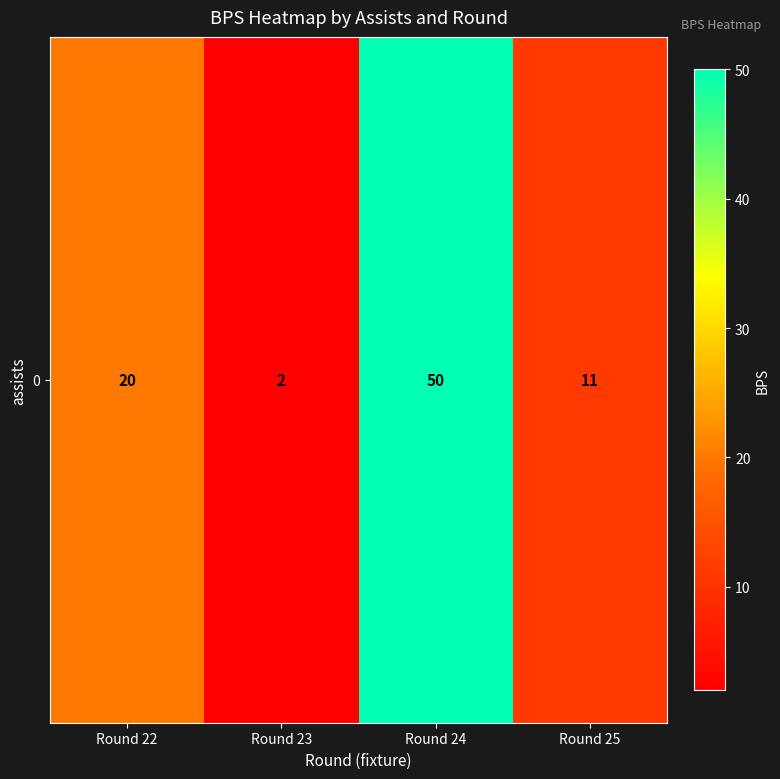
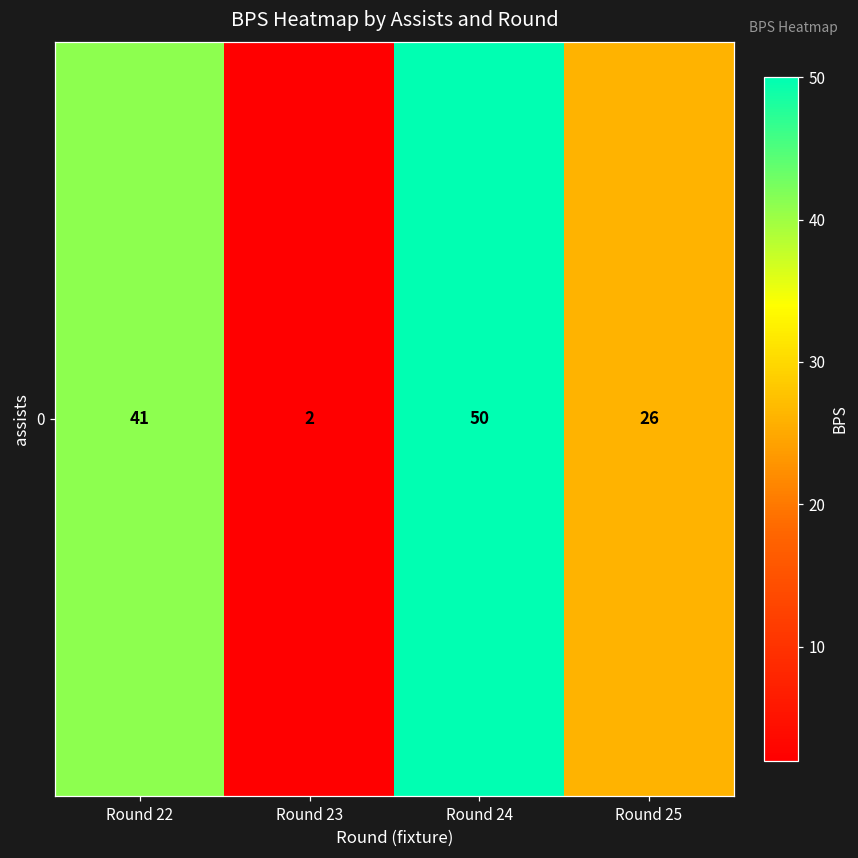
0, Round 22: 20 -> 41
0, Round 25: 11 -> 26
